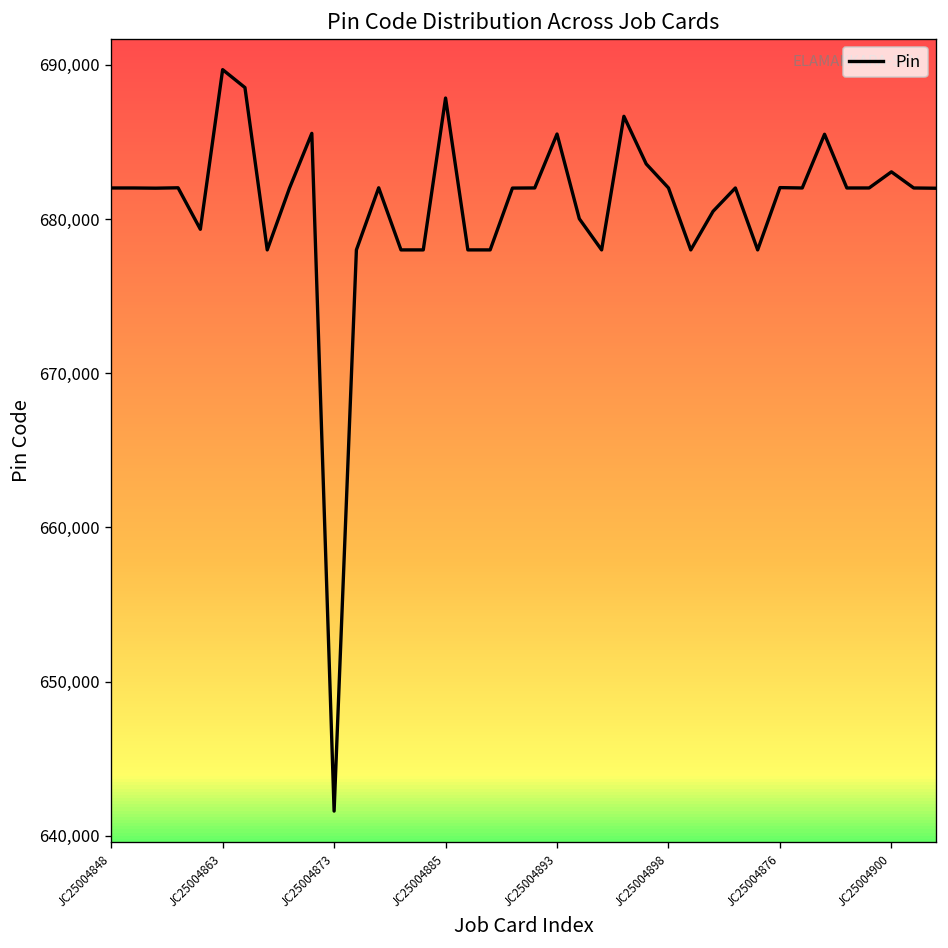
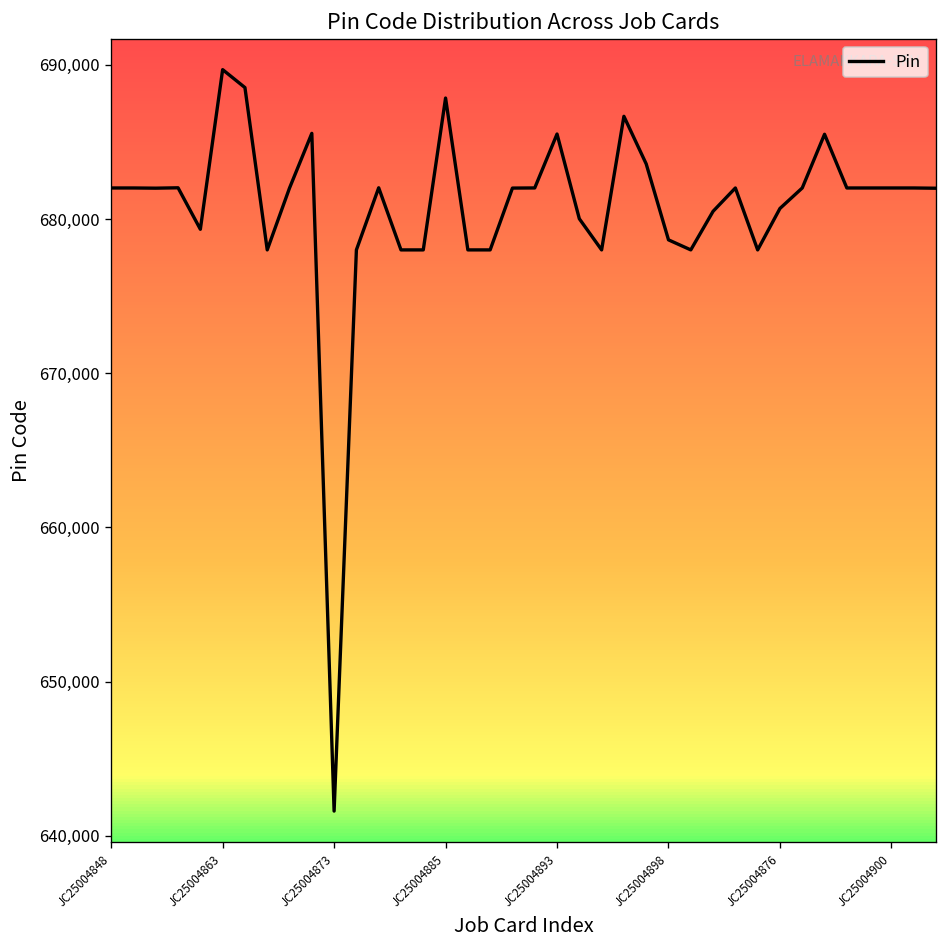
JC25004898: 682,000 -> 678,700
JC25004876: 682,000 -> 680,700
JC25004900: 683,100 -> 682,000
